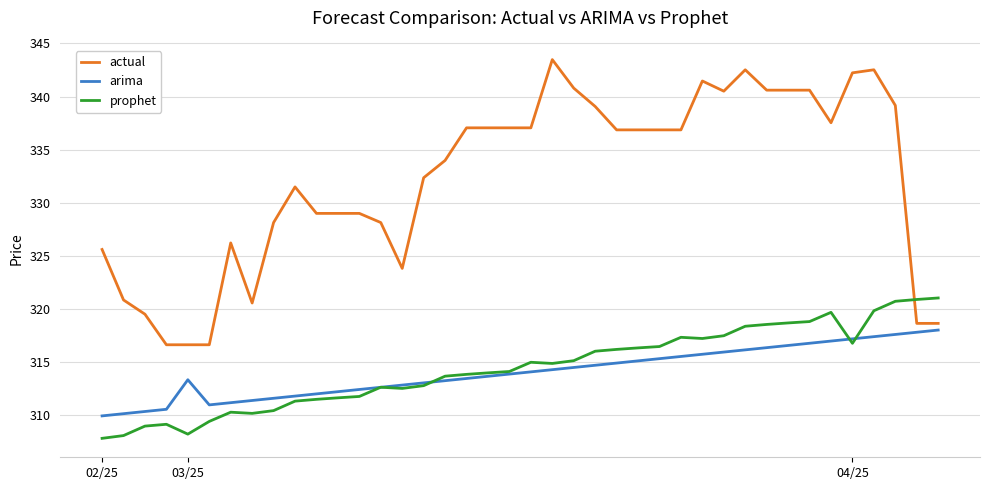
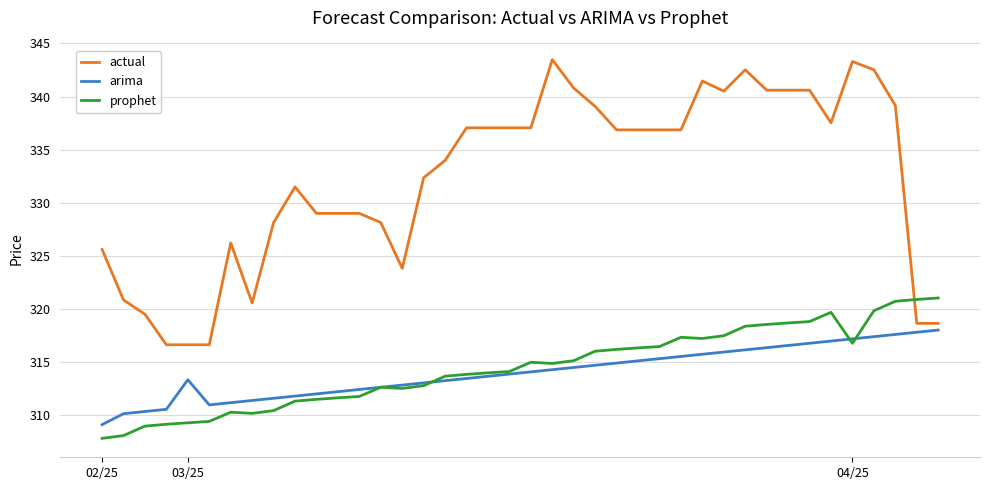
arima, 02/25: 309.9 -> 309.1
prophet, 03/25: 308.2 -> 309.3
actual, 04/25: 342.2 -> 343.3
